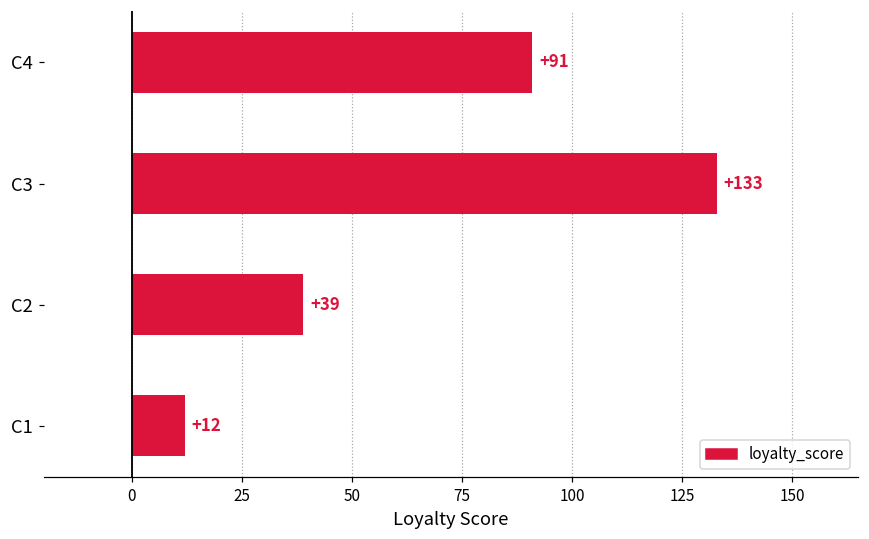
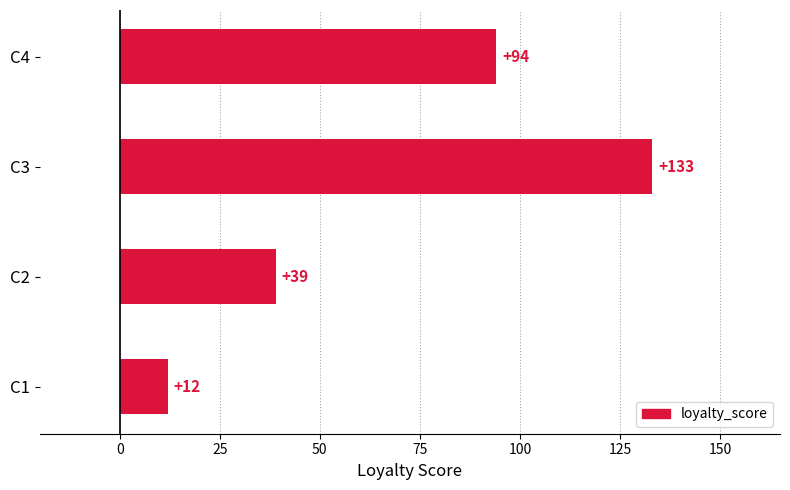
C4: +91 -> +94
